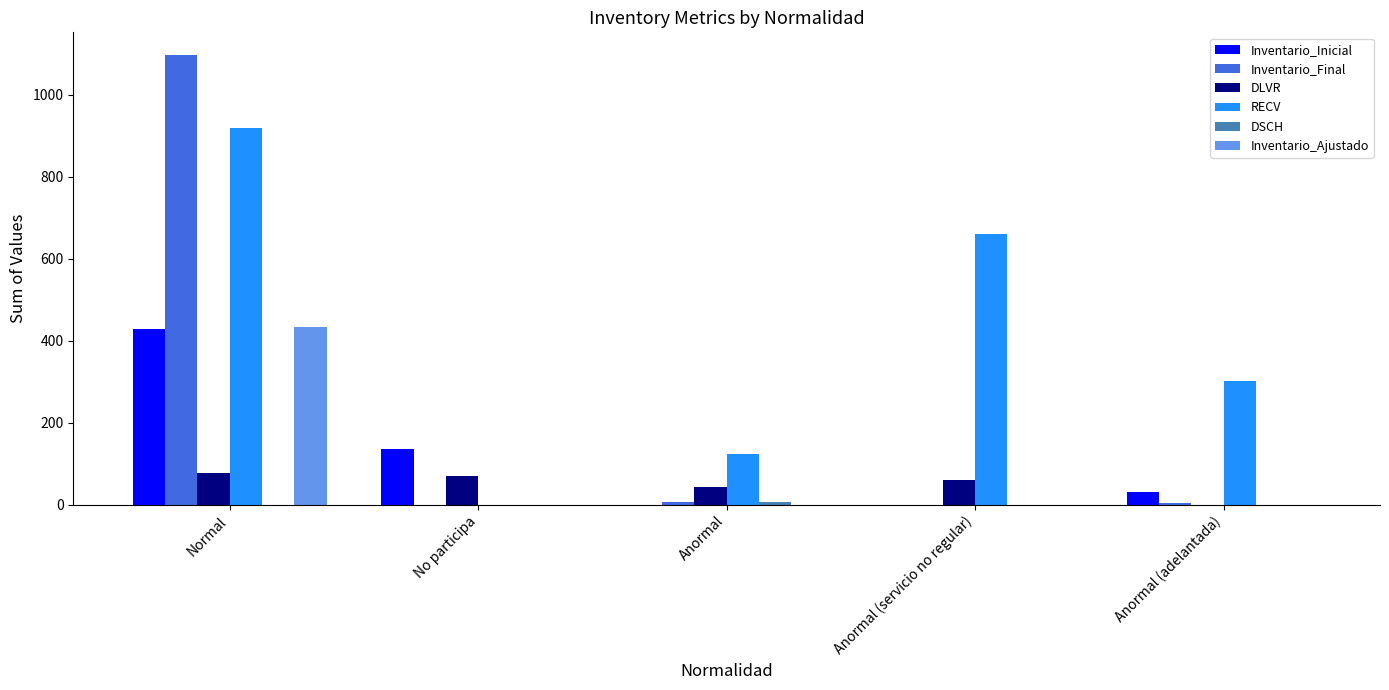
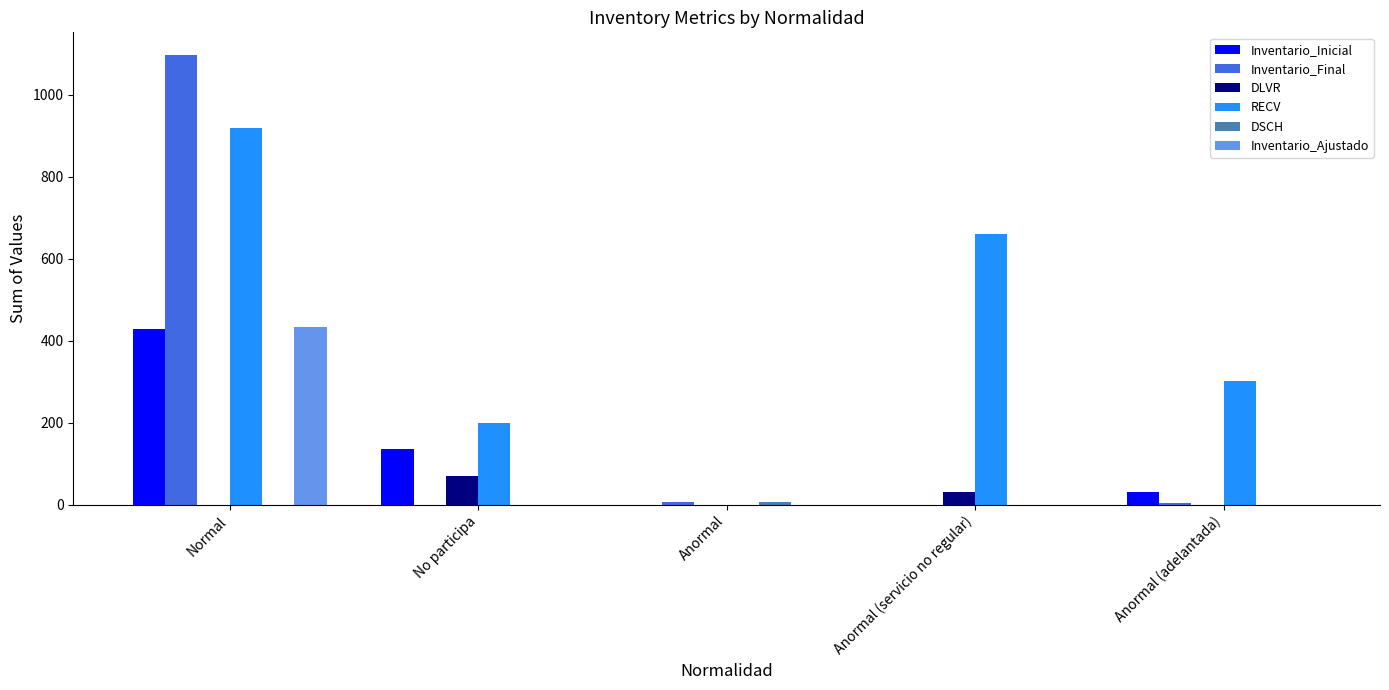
DLVR, Normal: 80 -> 0
RECV, No participa: 0 -> 200
DLVR, Anormal: 40 -> 0
RECV, Anormal: 120 -> 0
DLVR, Anormal (servicio no regular): 60 -> 30
